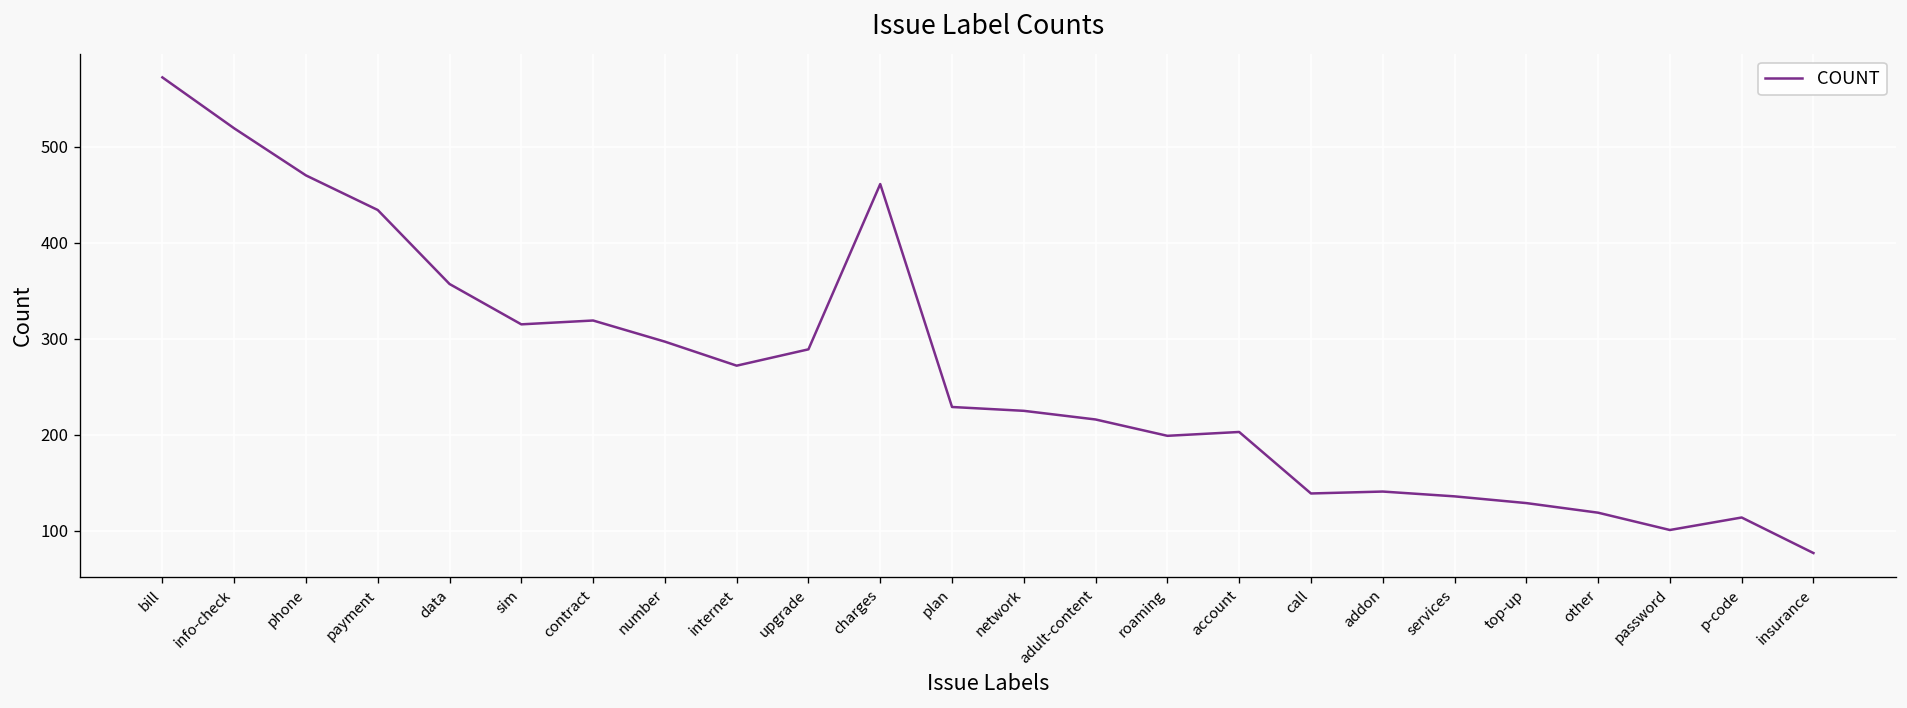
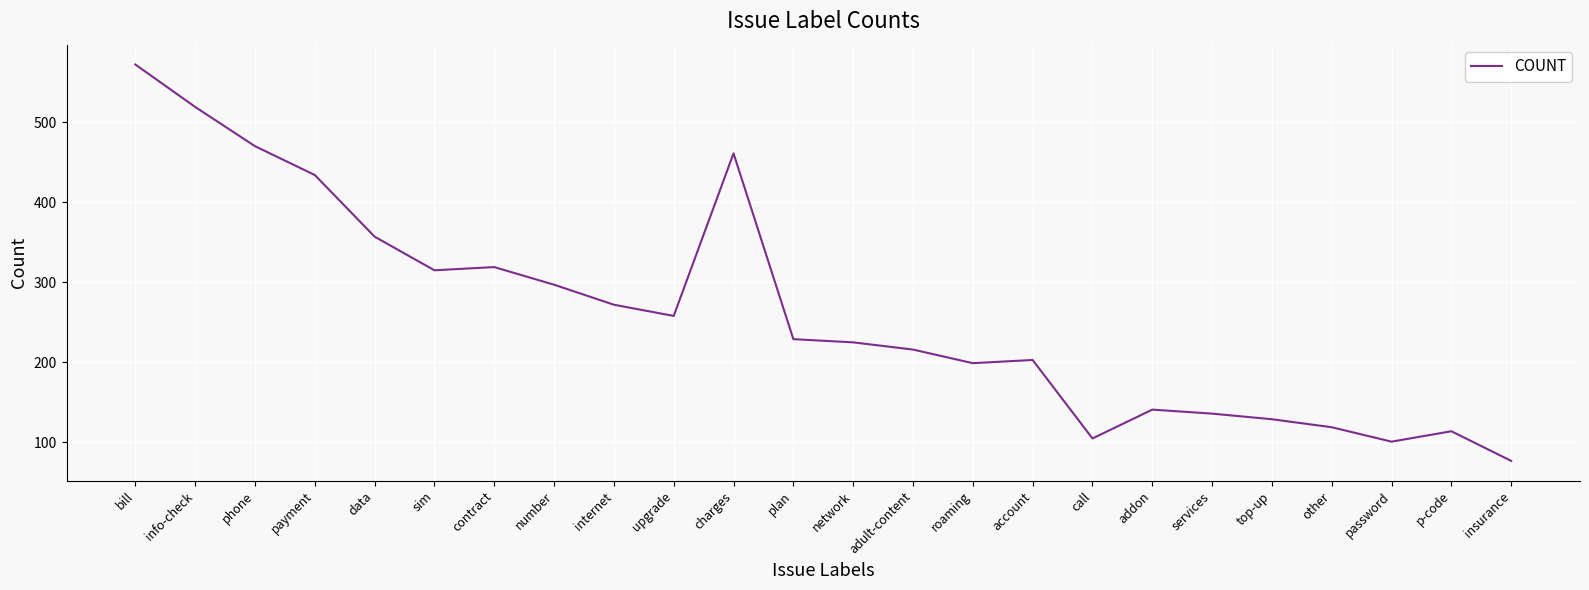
upgrade: 290 -> 260
call: 140 -> 110
